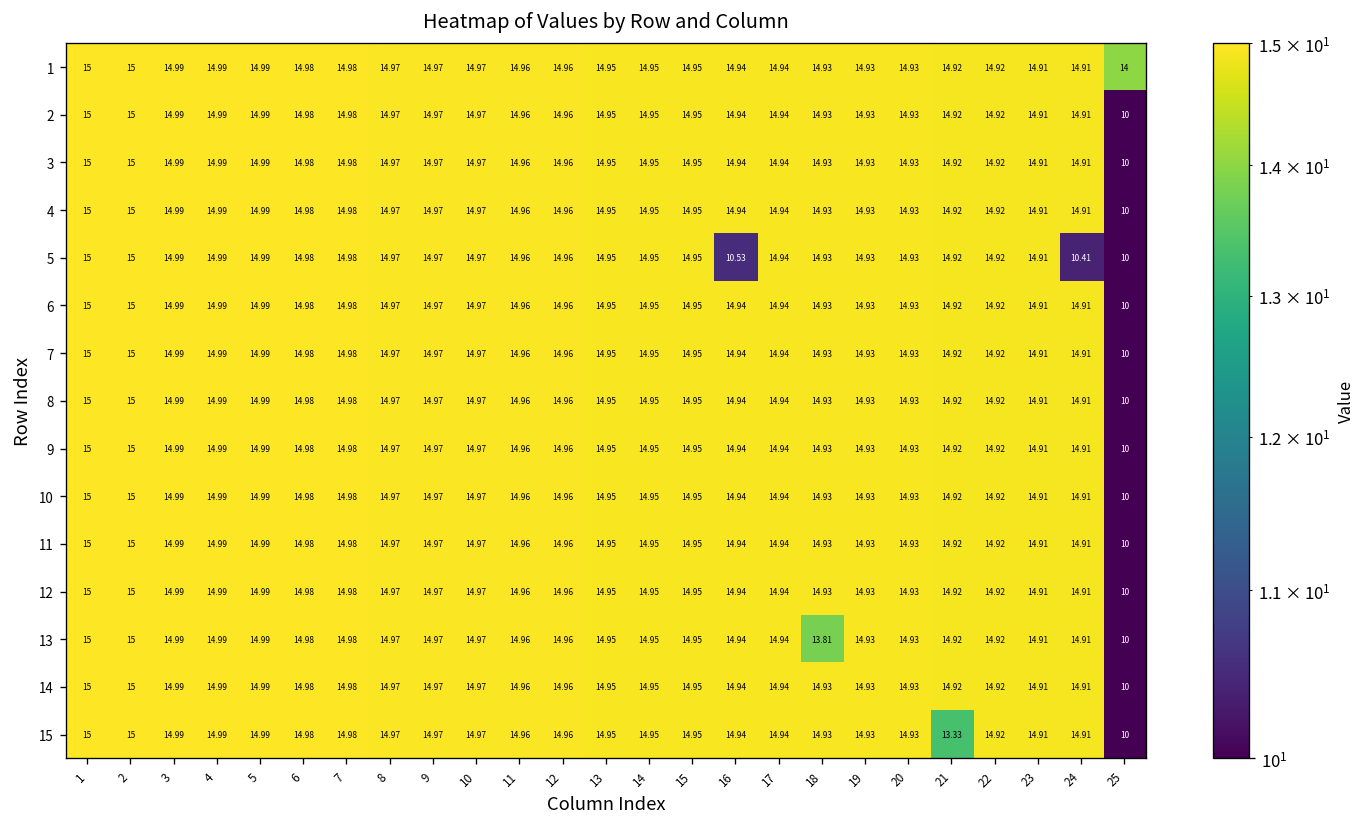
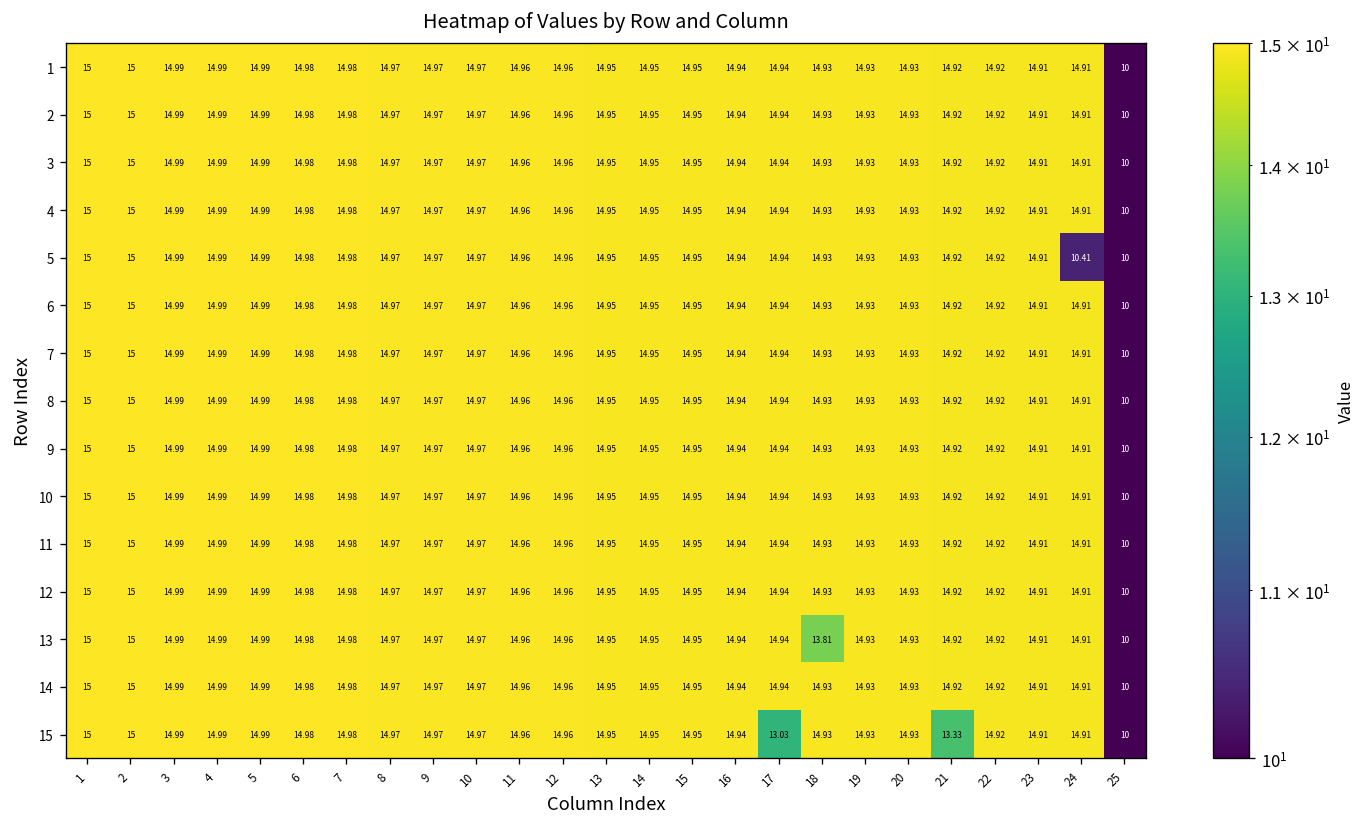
1, 25: 14 -> 10
5, 16: 10.53 -> 14.94
15, 17: 14.94 -> 13.03
